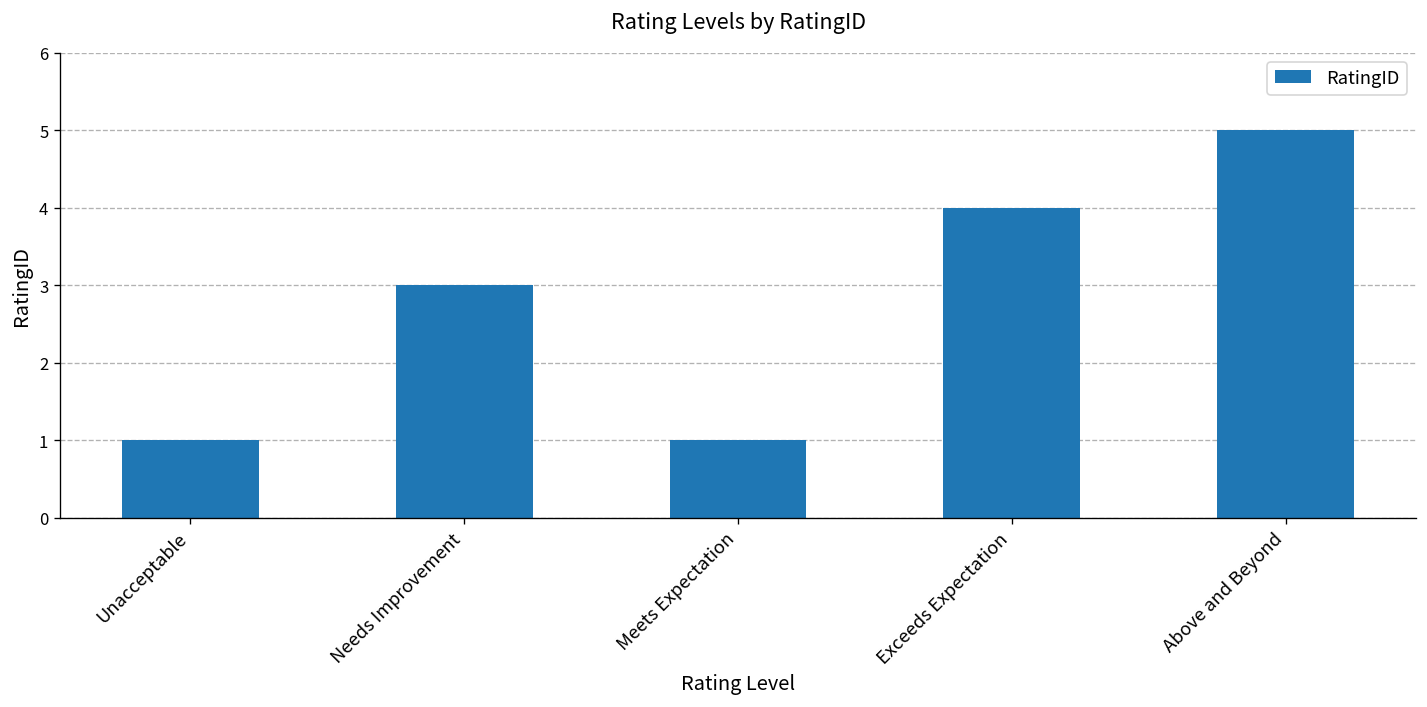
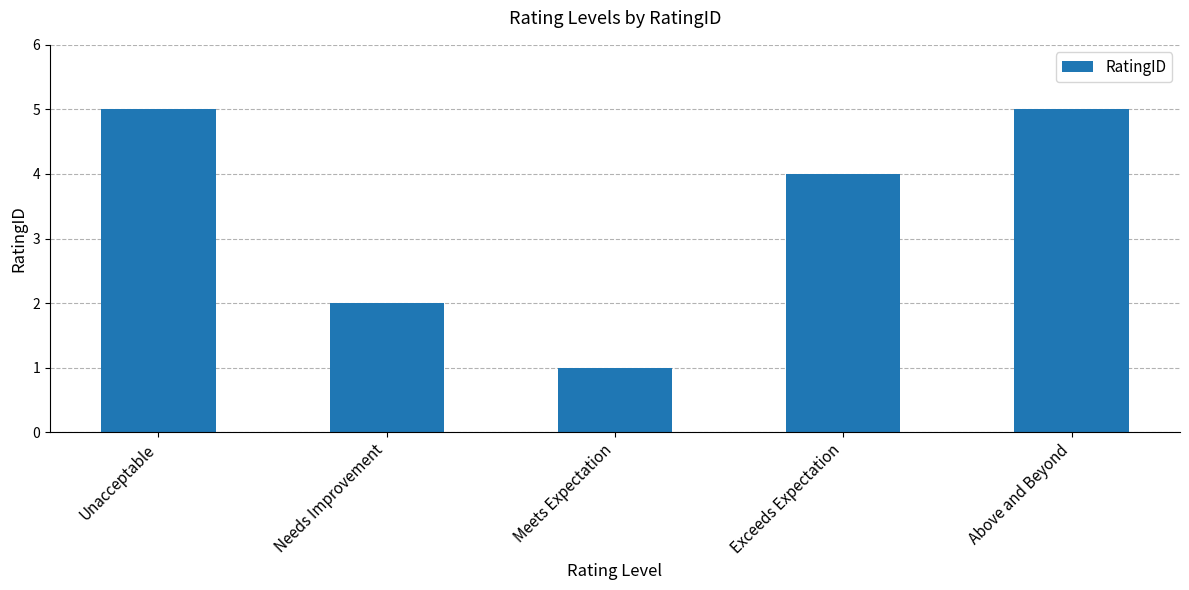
Unacceptable: 1 -> 5
Needs Improvement: 3 -> 2
